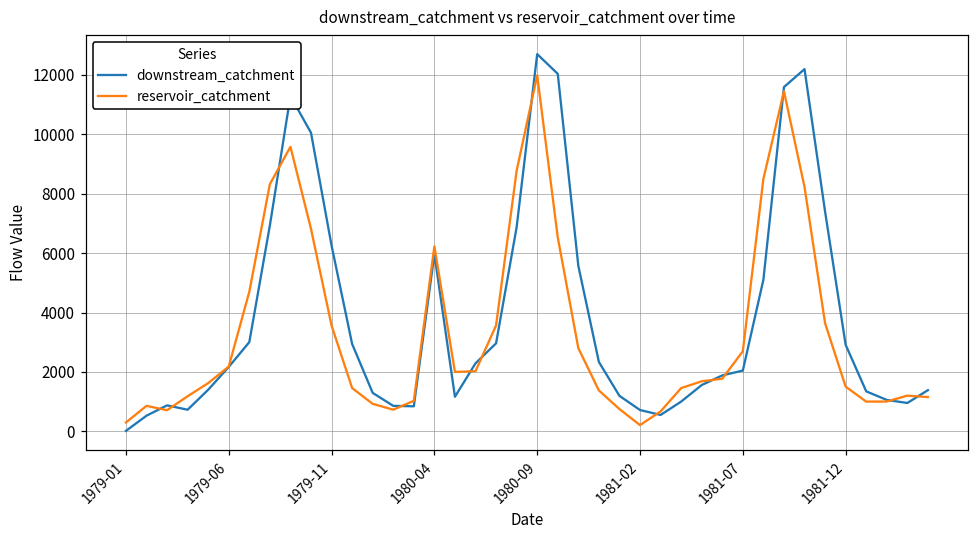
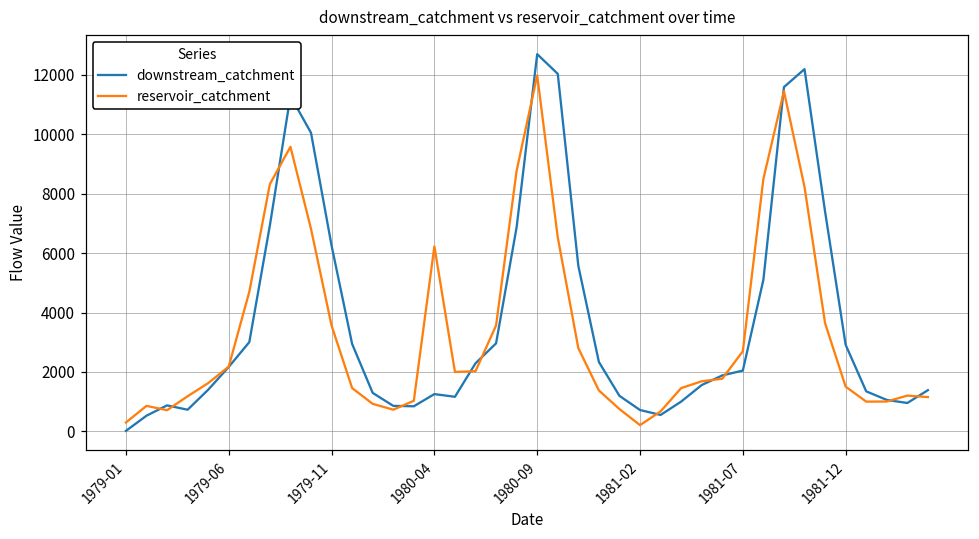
downstream_catchment, 1980-04: 6000 -> 1300
